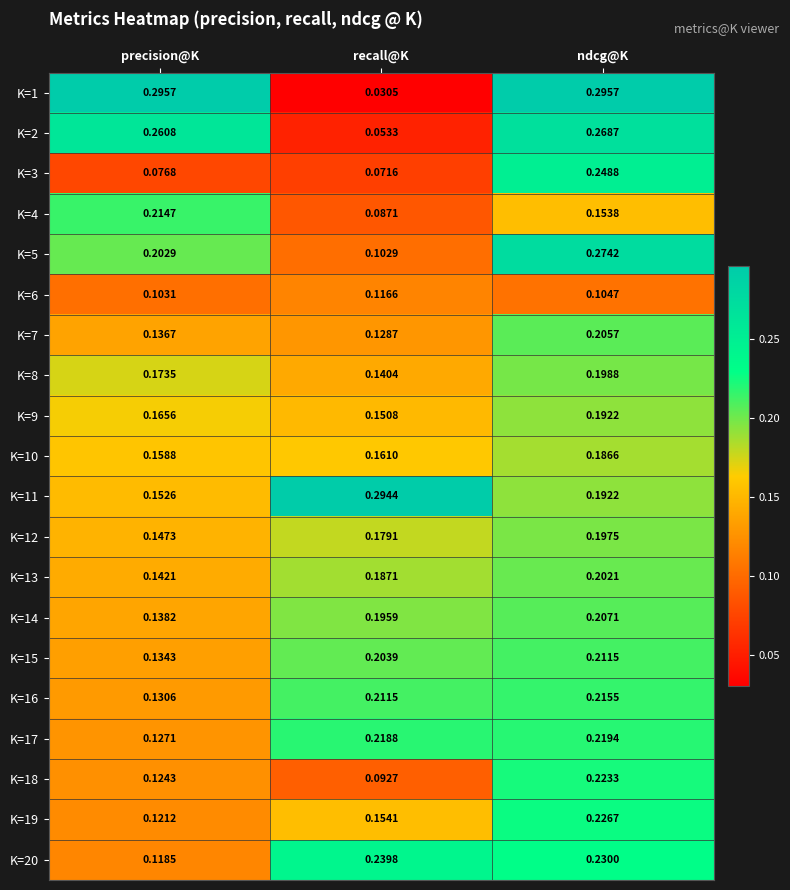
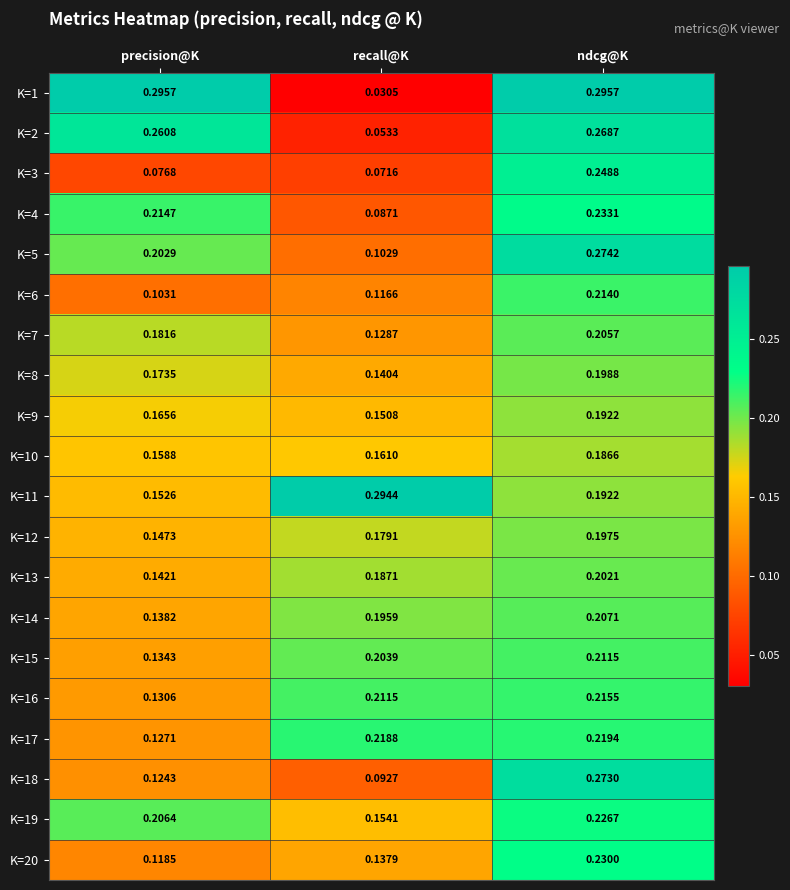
K=4, ndcg@K: 0.1538 -> 0.2331
K=6, ndcg@K: 0.1047 -> 0.2140
K=7, precision@K: 0.1367 -> 0.1816
K=18, ndcg@K: 0.2233 -> 0.2730
K=19, precision@K: 0.1212 -> 0.2064
K=20, recall@K: 0.2398 -> 0.1379
